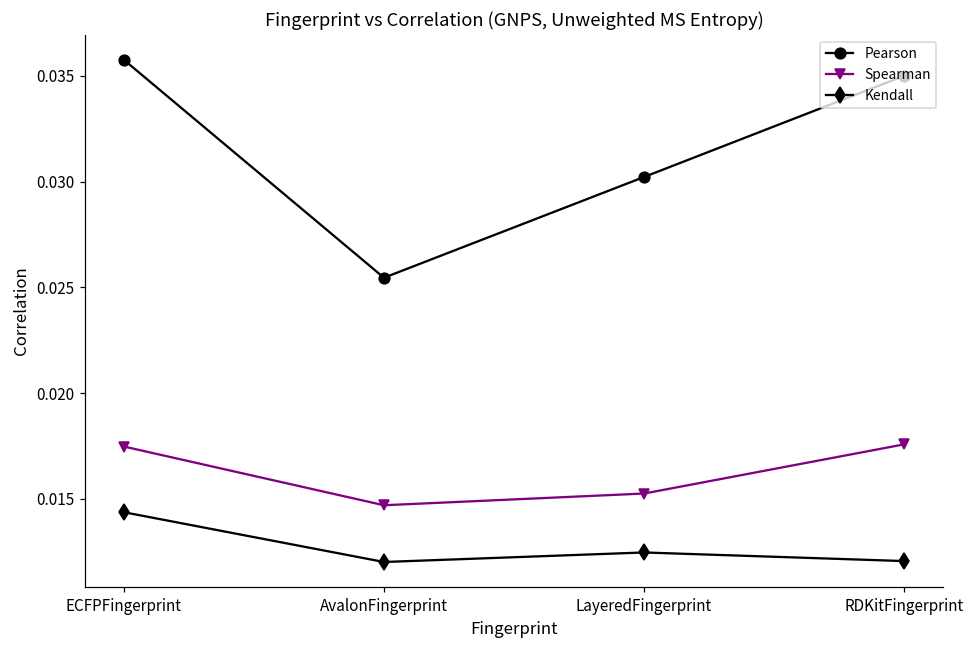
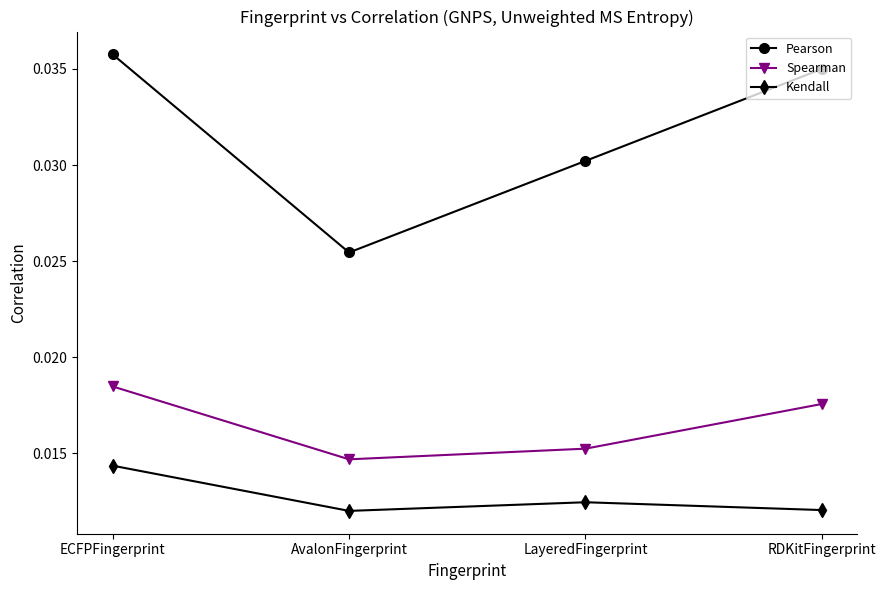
Spearman, ECFPFingerprint: 0.0175 -> 0.0185
